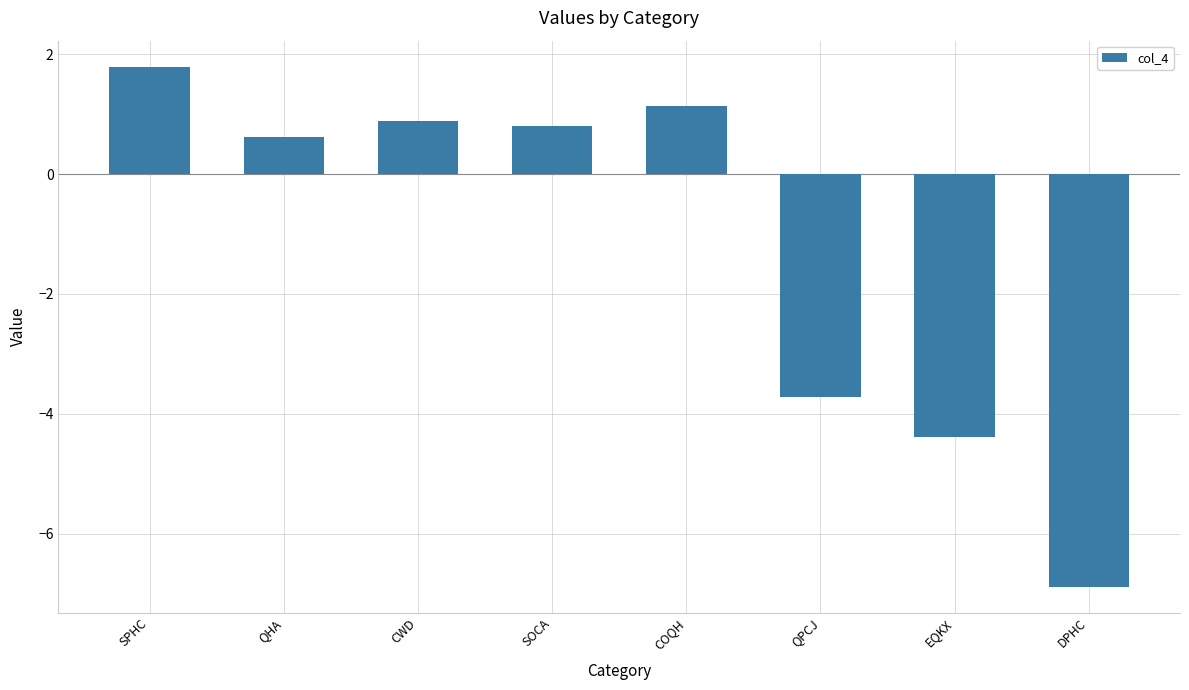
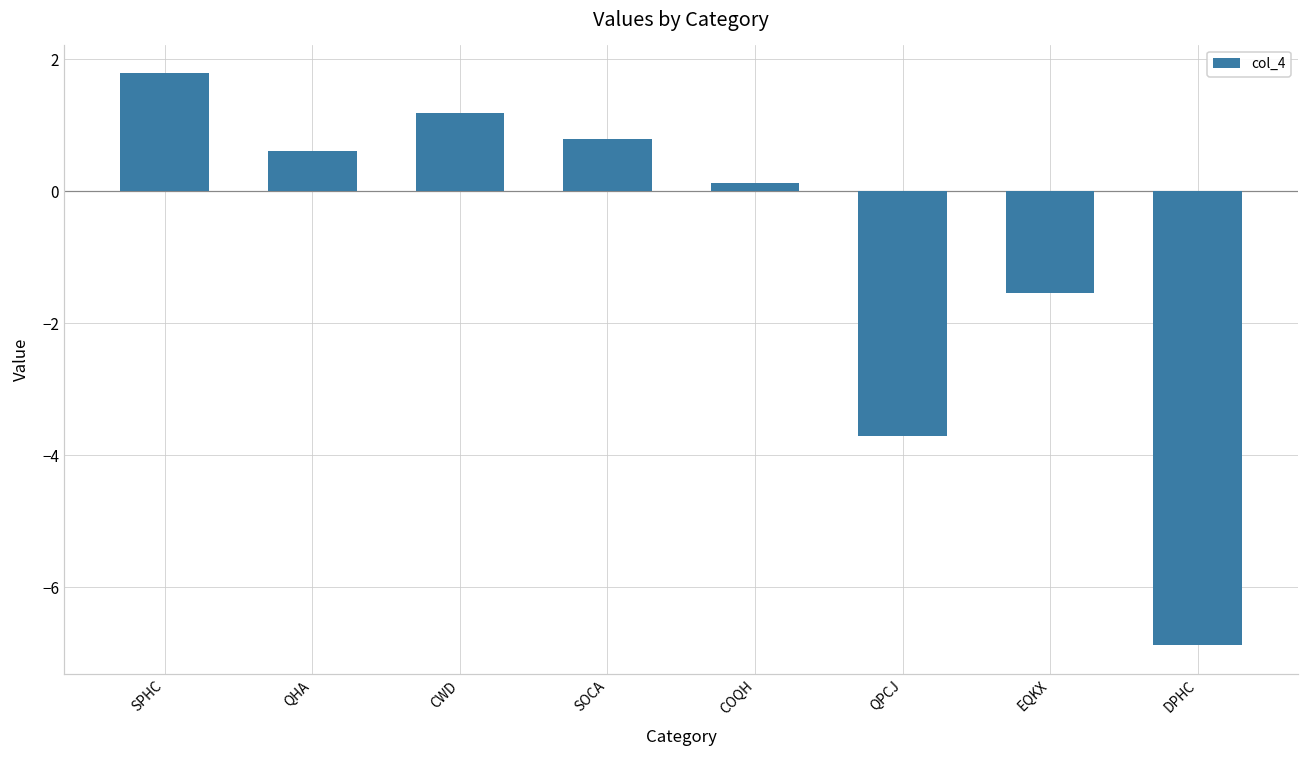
CWD: 0.9 -> 1.2
COQH: 1.1 -> 0.1
EQKX: -4.4 -> -1.5
